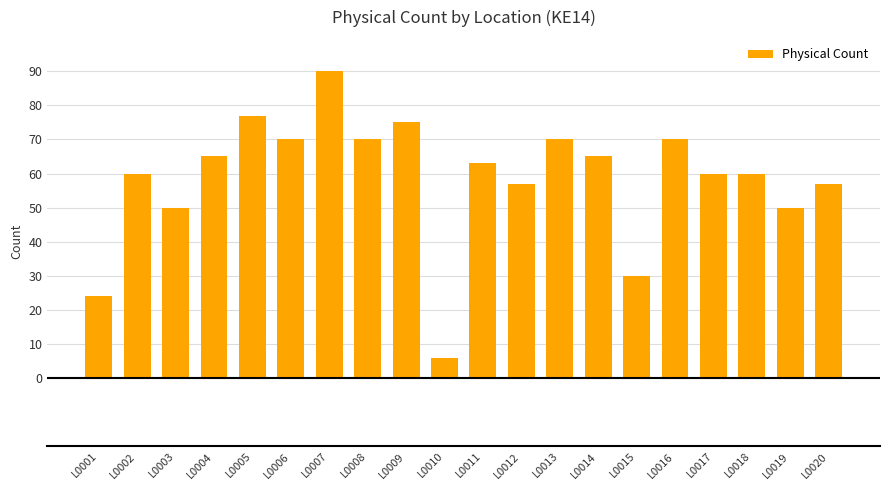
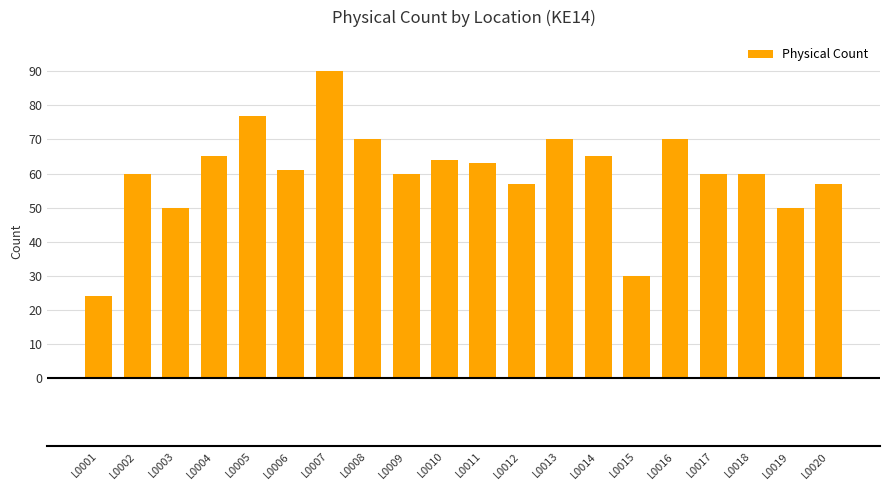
L0006: 70 -> 61
L0009: 75 -> 60
L0010: 6 -> 64
